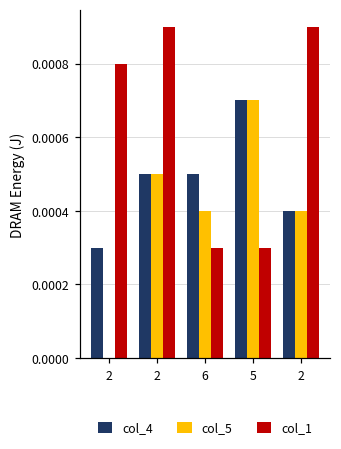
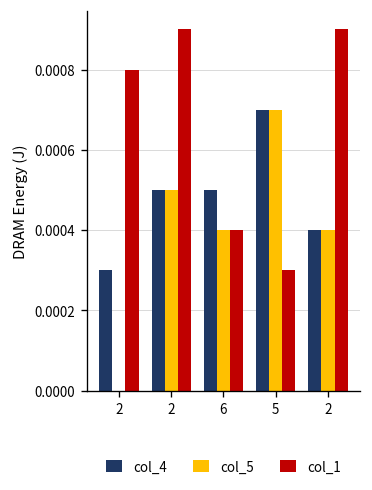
col_1, 6: 0.00030 -> 0.00040
